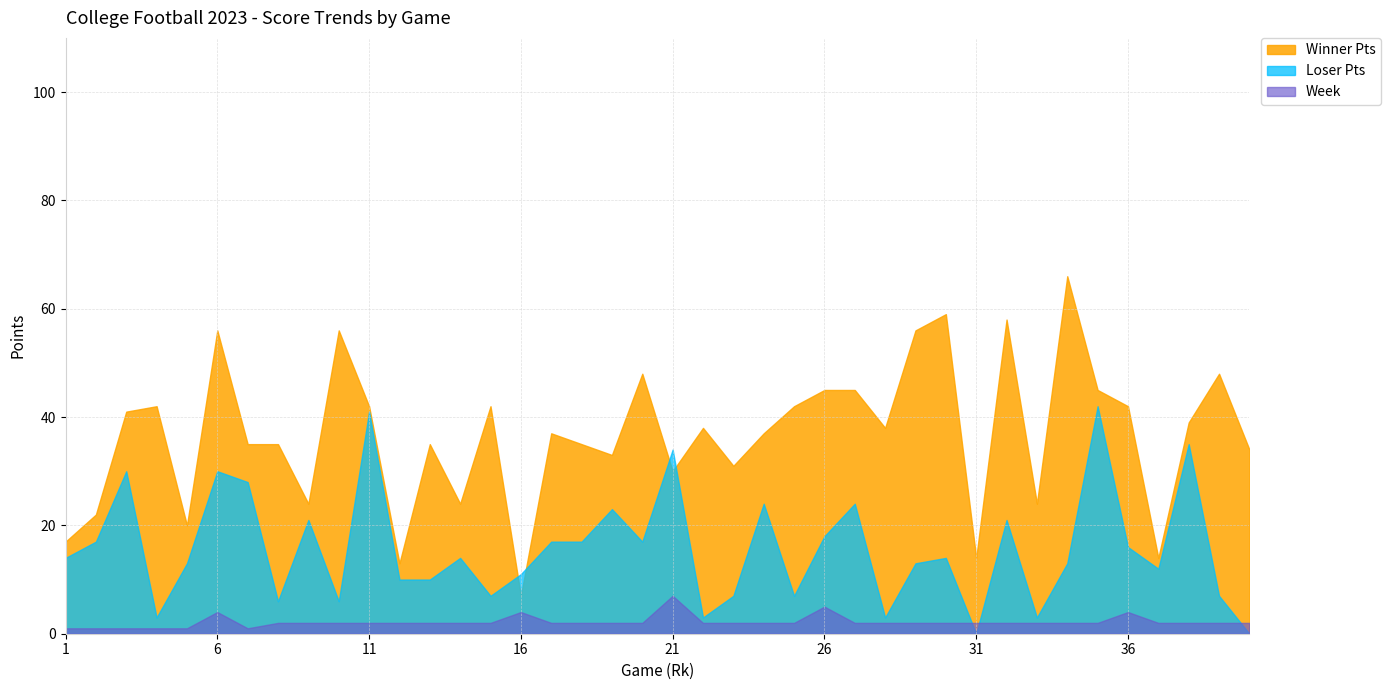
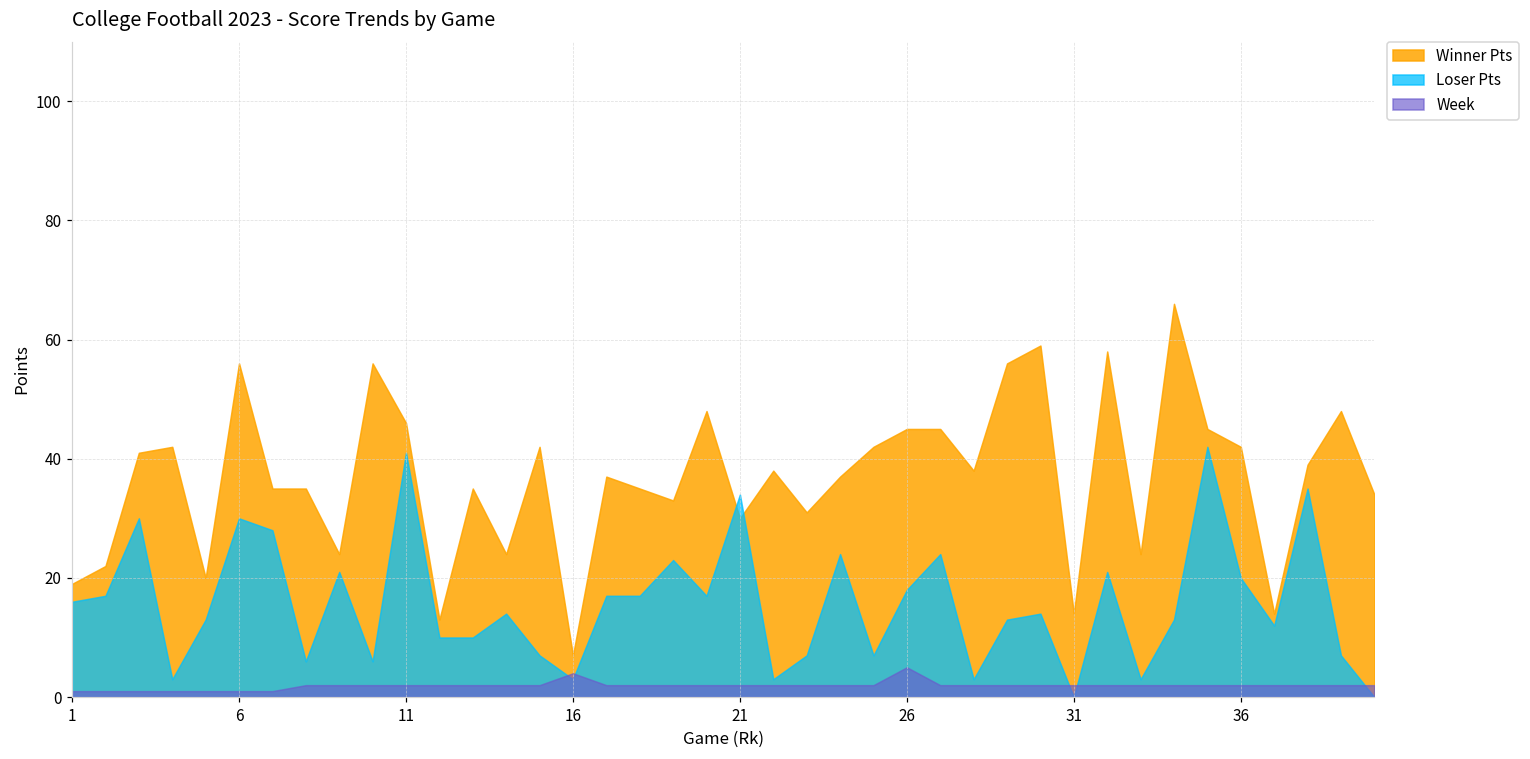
Winner Pts, 1: 17 -> 19
Loser Pts, 1: 14 -> 16
Week, 6: 4 -> 1
Winner Pts, 11: 42 -> 46
Loser Pts, 16: 11 -> 3
Week, 21: 7 -> 2
Loser Pts, 36: 16 -> 20
Week, 36: 4 -> 2
